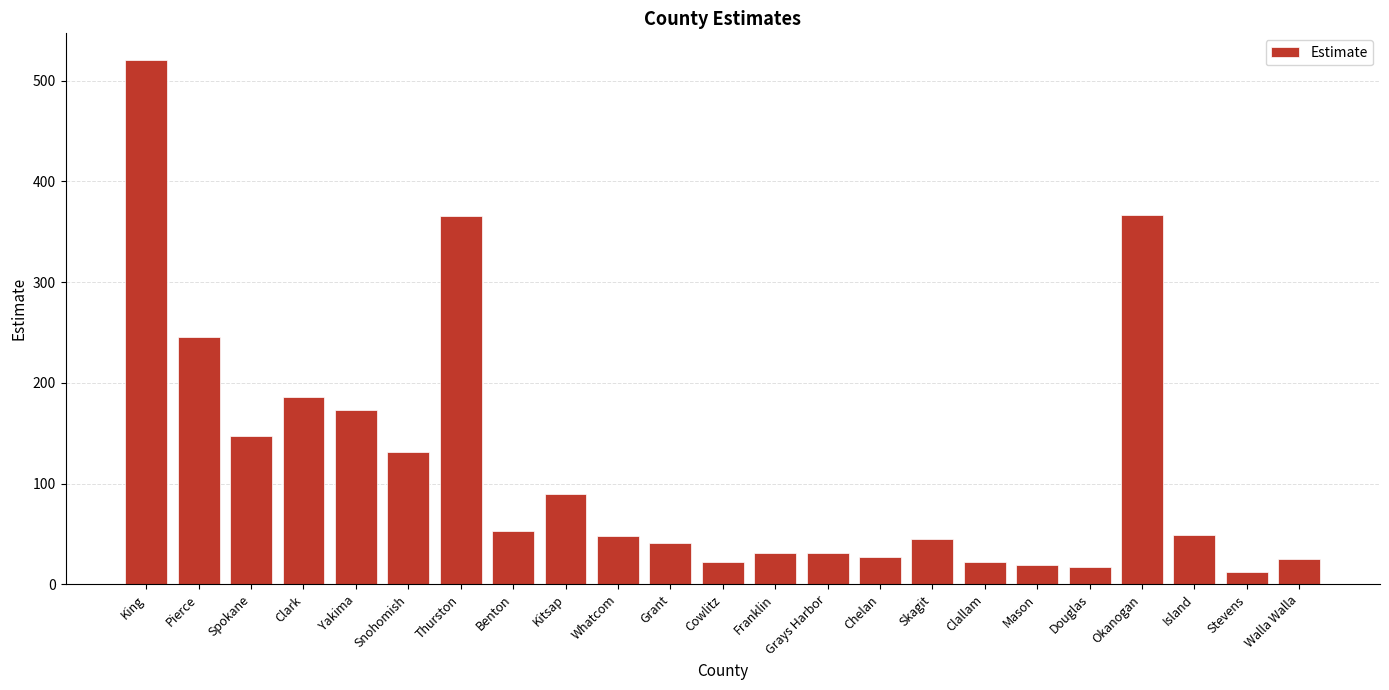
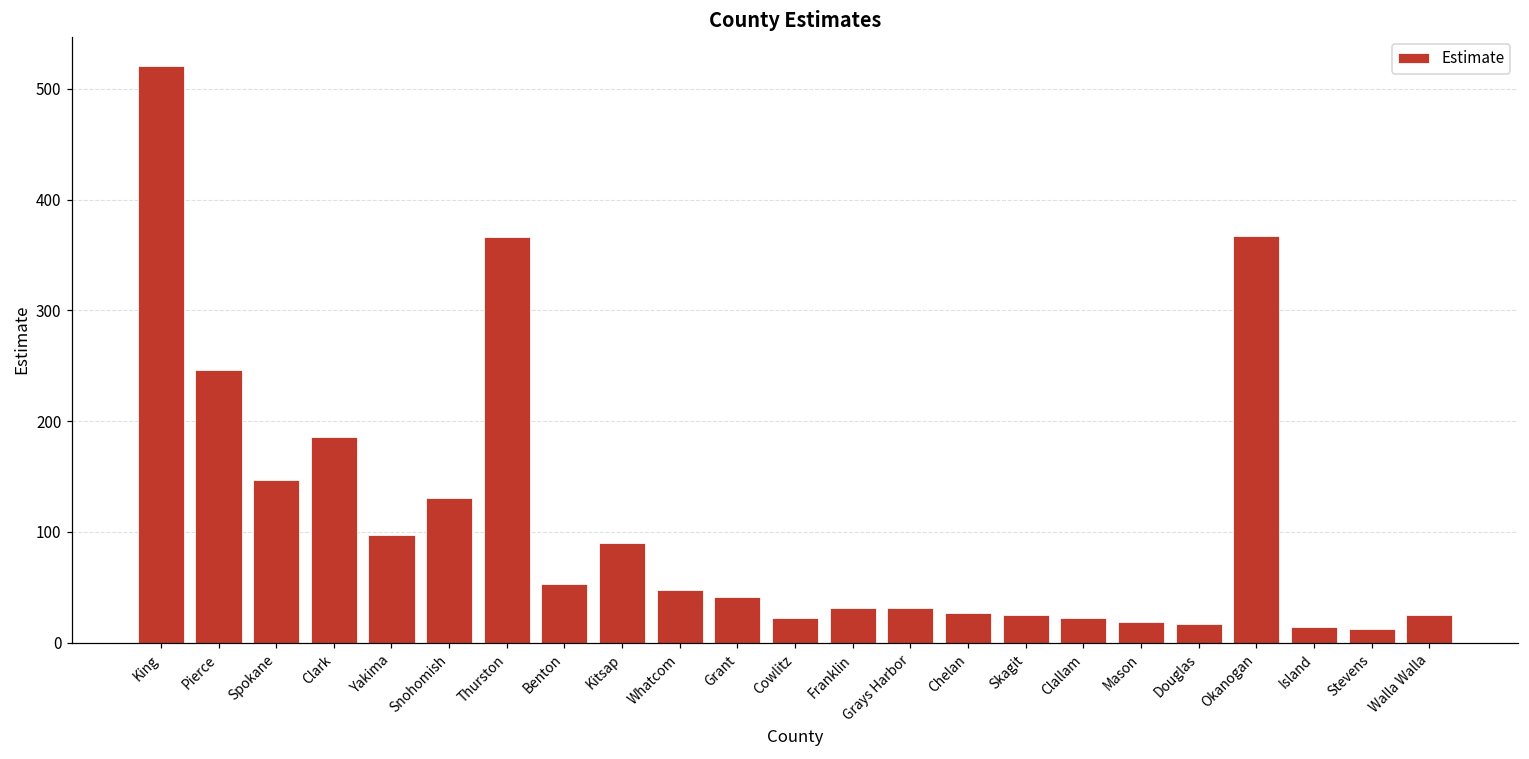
Yakima: 173 -> 97
Skagit: 45 -> 25
Island: 49 -> 14
